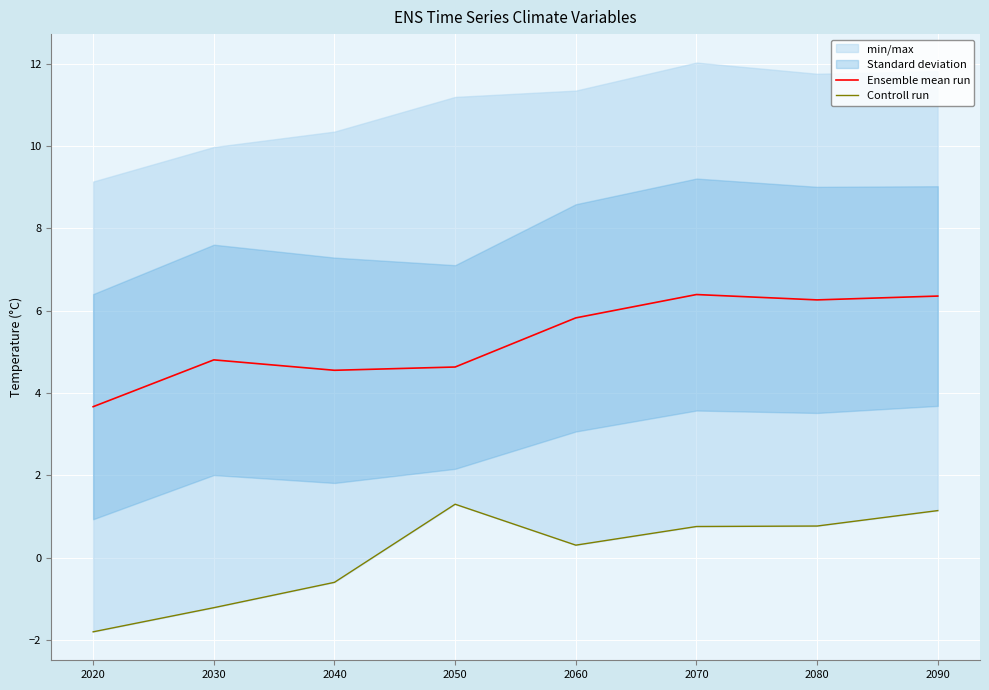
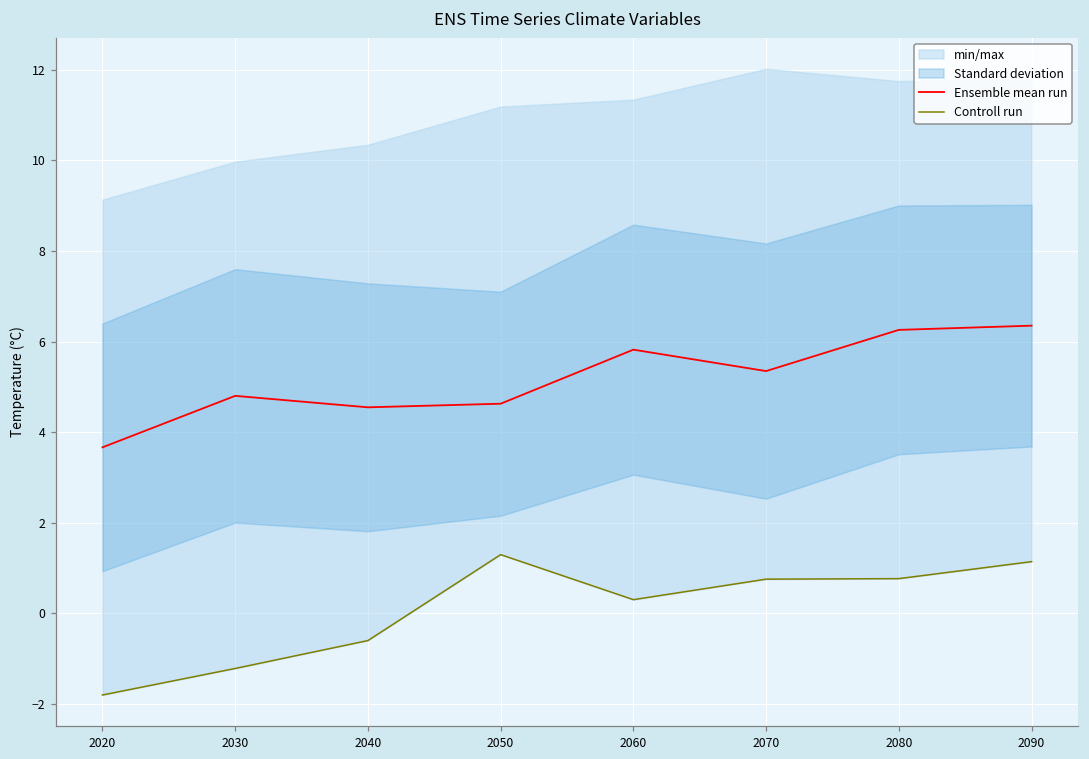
Ensemble mean run, 2070: 6.4 -> 5.3
